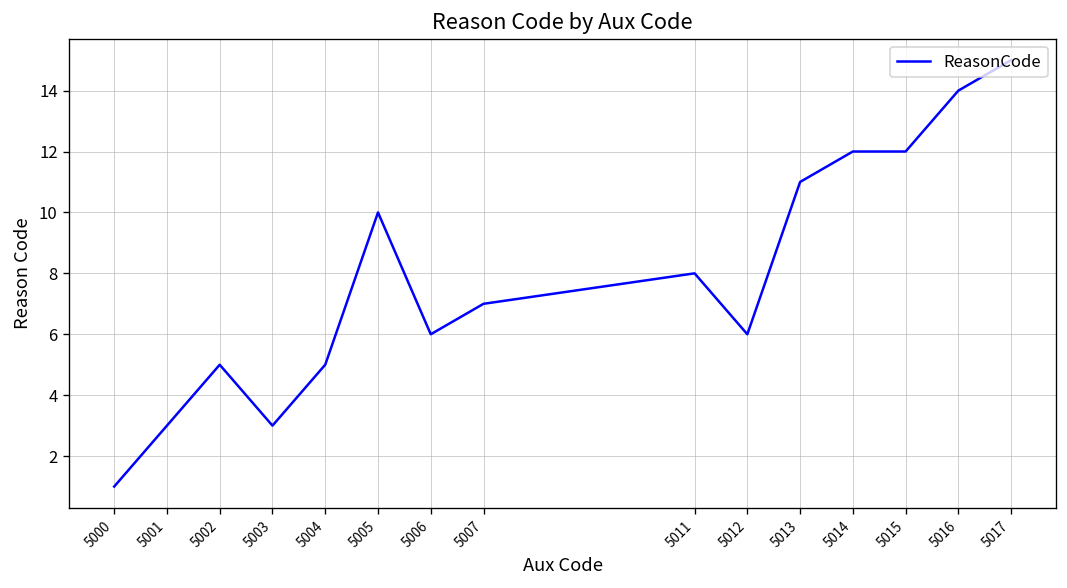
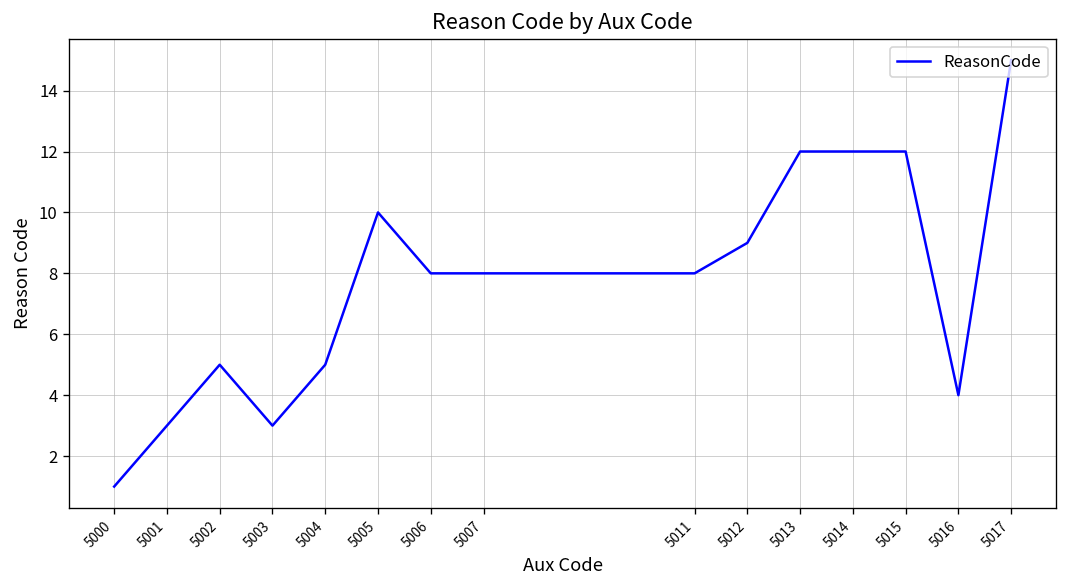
5006: 6 -> 8
5007: 7 -> 8
5012: 6 -> 9
5013: 11 -> 12
5016: 14 -> 4
